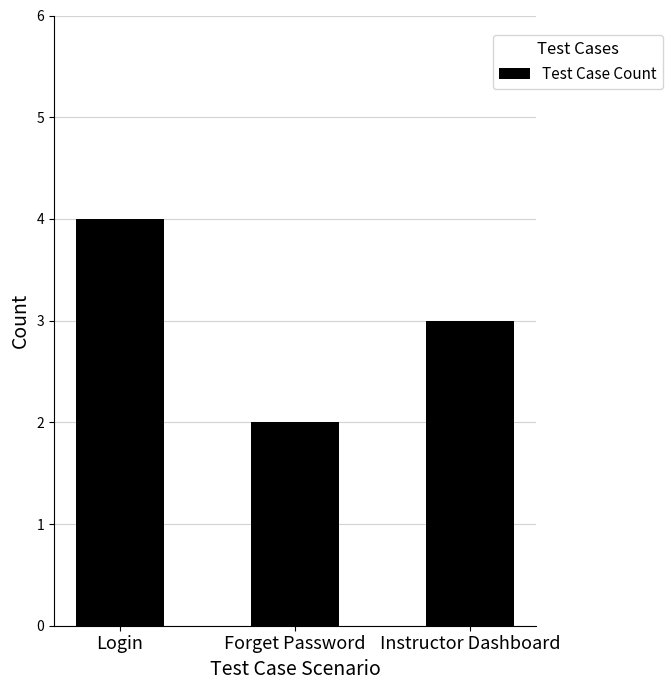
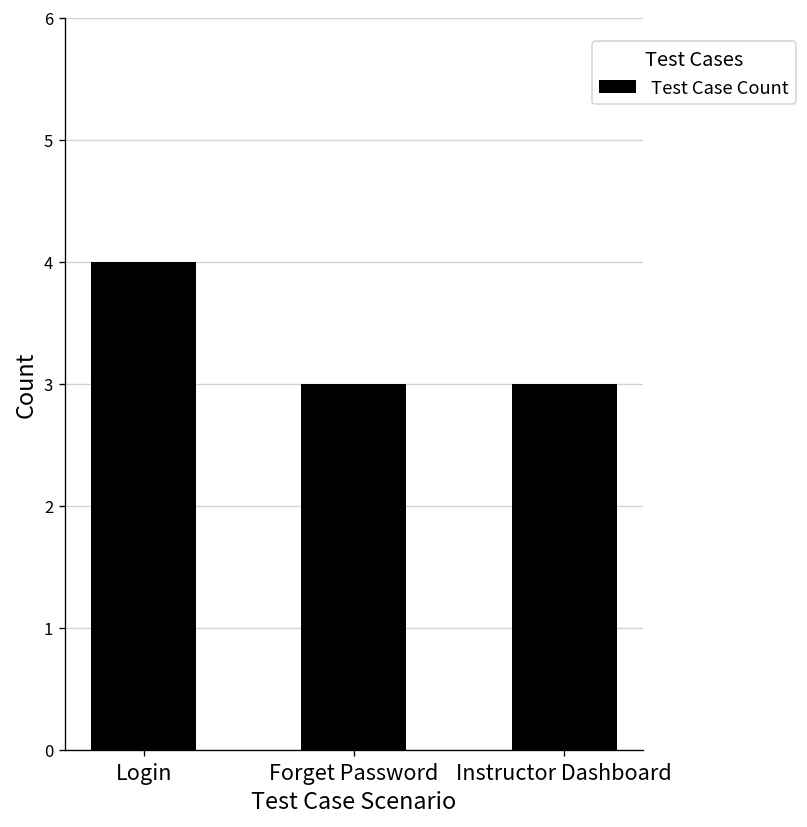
Forget Password: 2 -> 3
